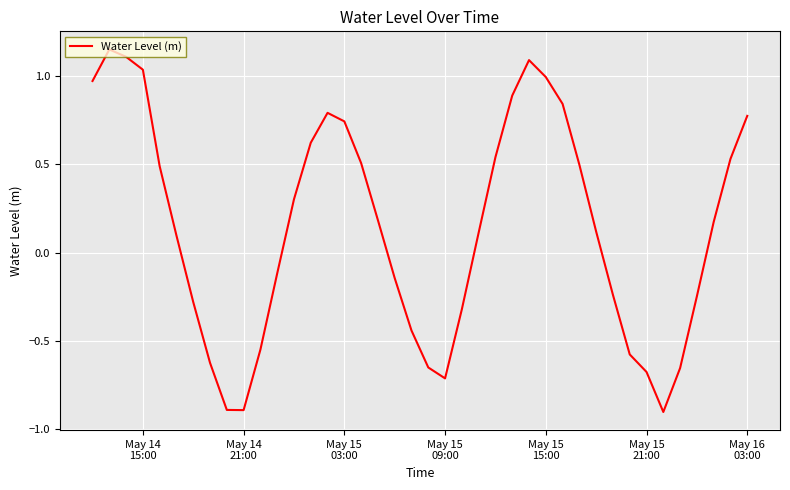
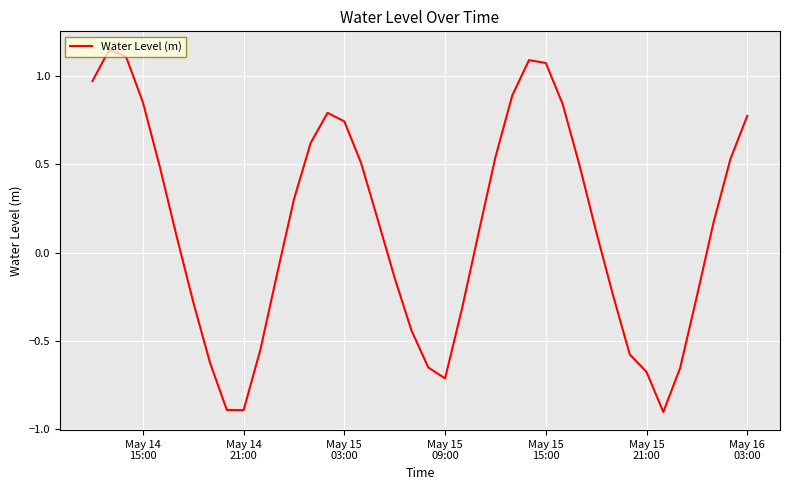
May 14 15:00: 1.04 -> 0.85
May 15 15:00: 1.00 -> 1.08
